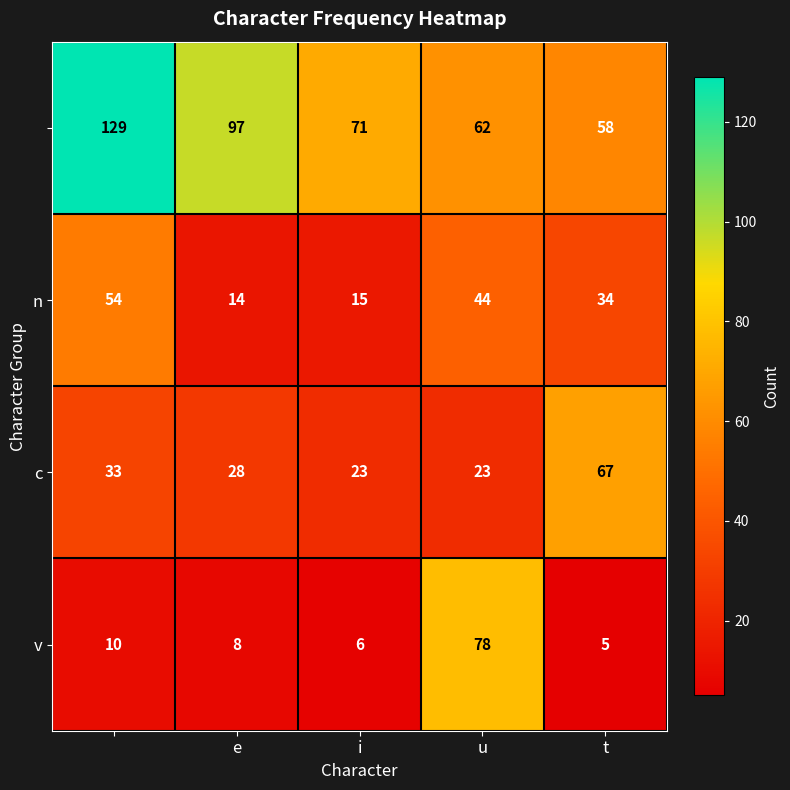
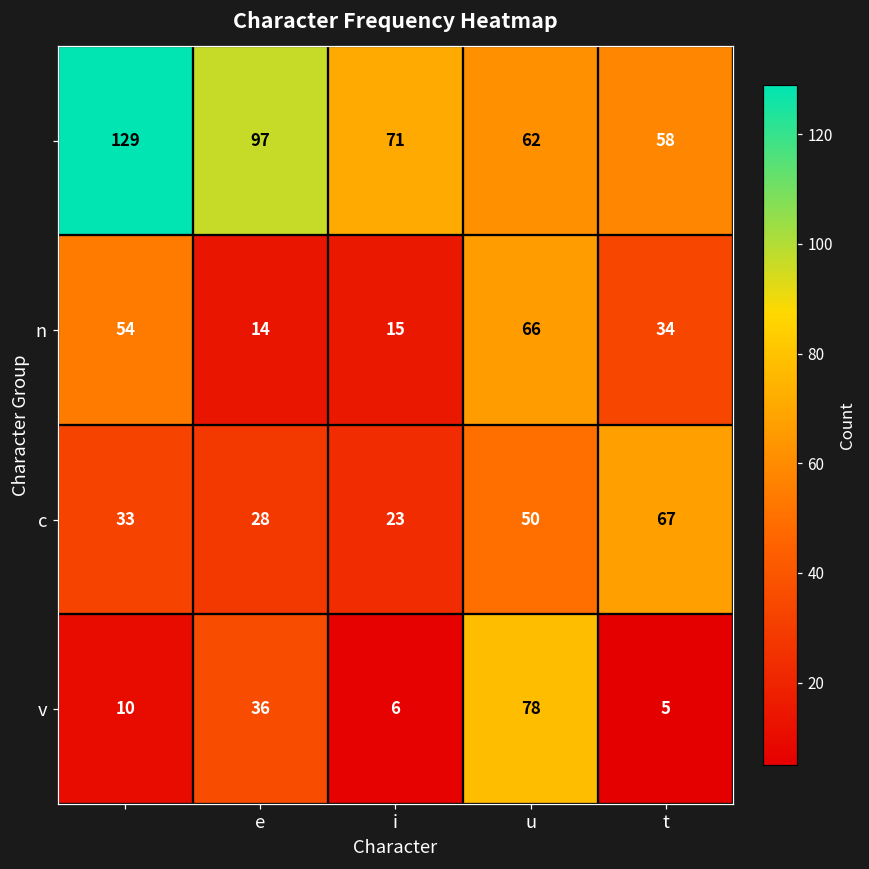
n, u: 44 -> 66
c, u: 23 -> 50
v, e: 8 -> 36
